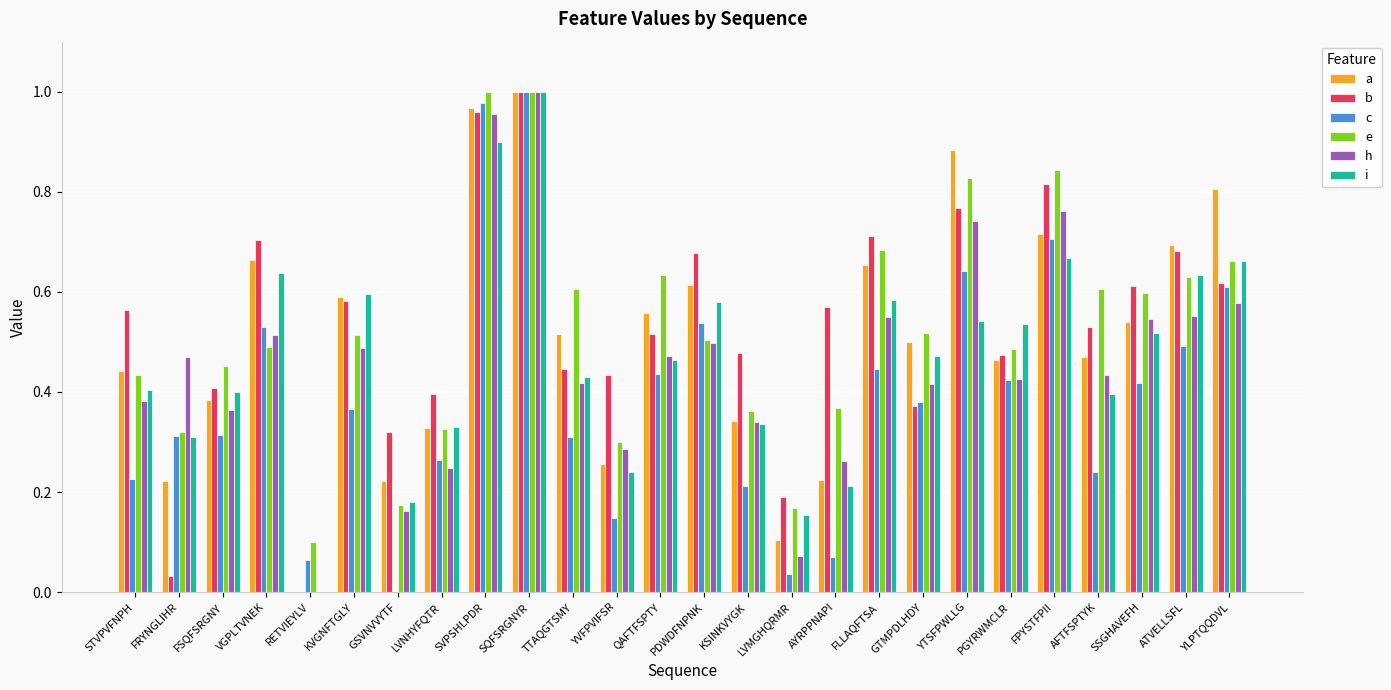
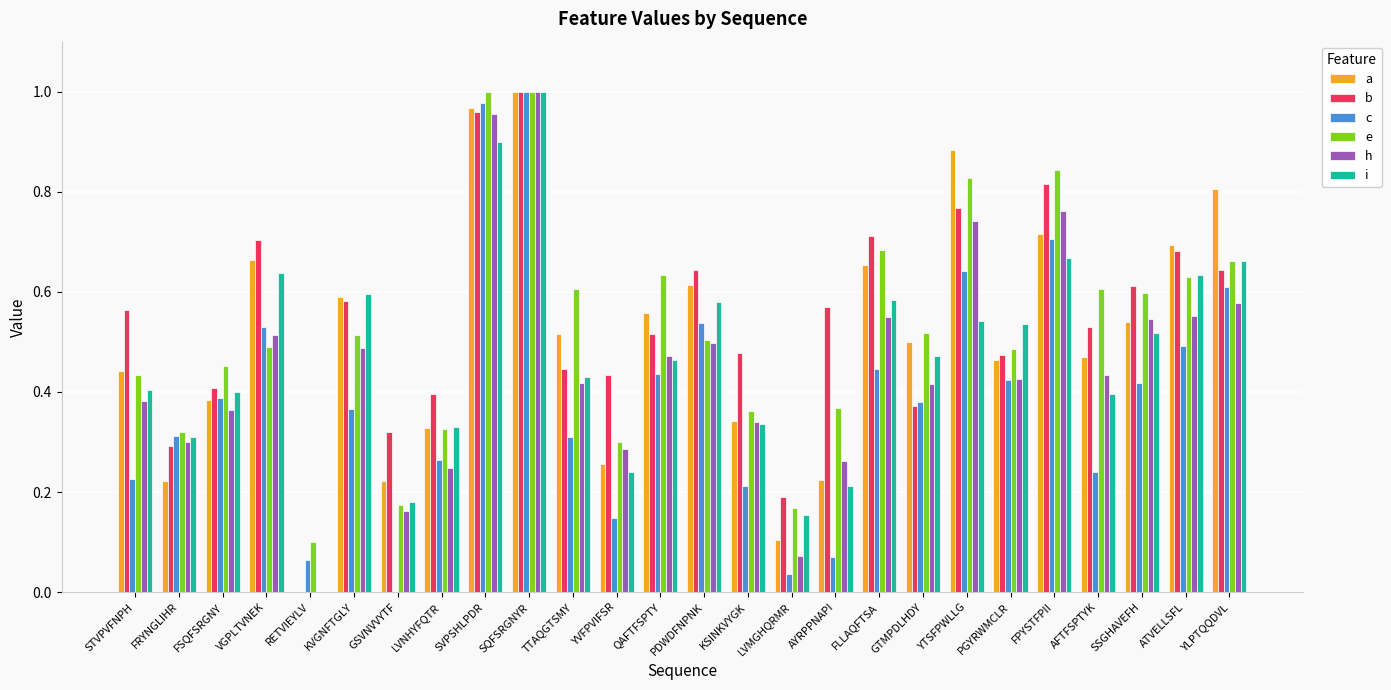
b, FRYNGLIHR: 0.03 -> 0.29
h, FRYNGLIHR: 0.47 -> 0.30
c, FSQFSRGNY: 0.31 -> 0.39
b, PDWDFNPNK: 0.68 -> 0.64
b, YLPTQQDVL: 0.62 -> 0.64
